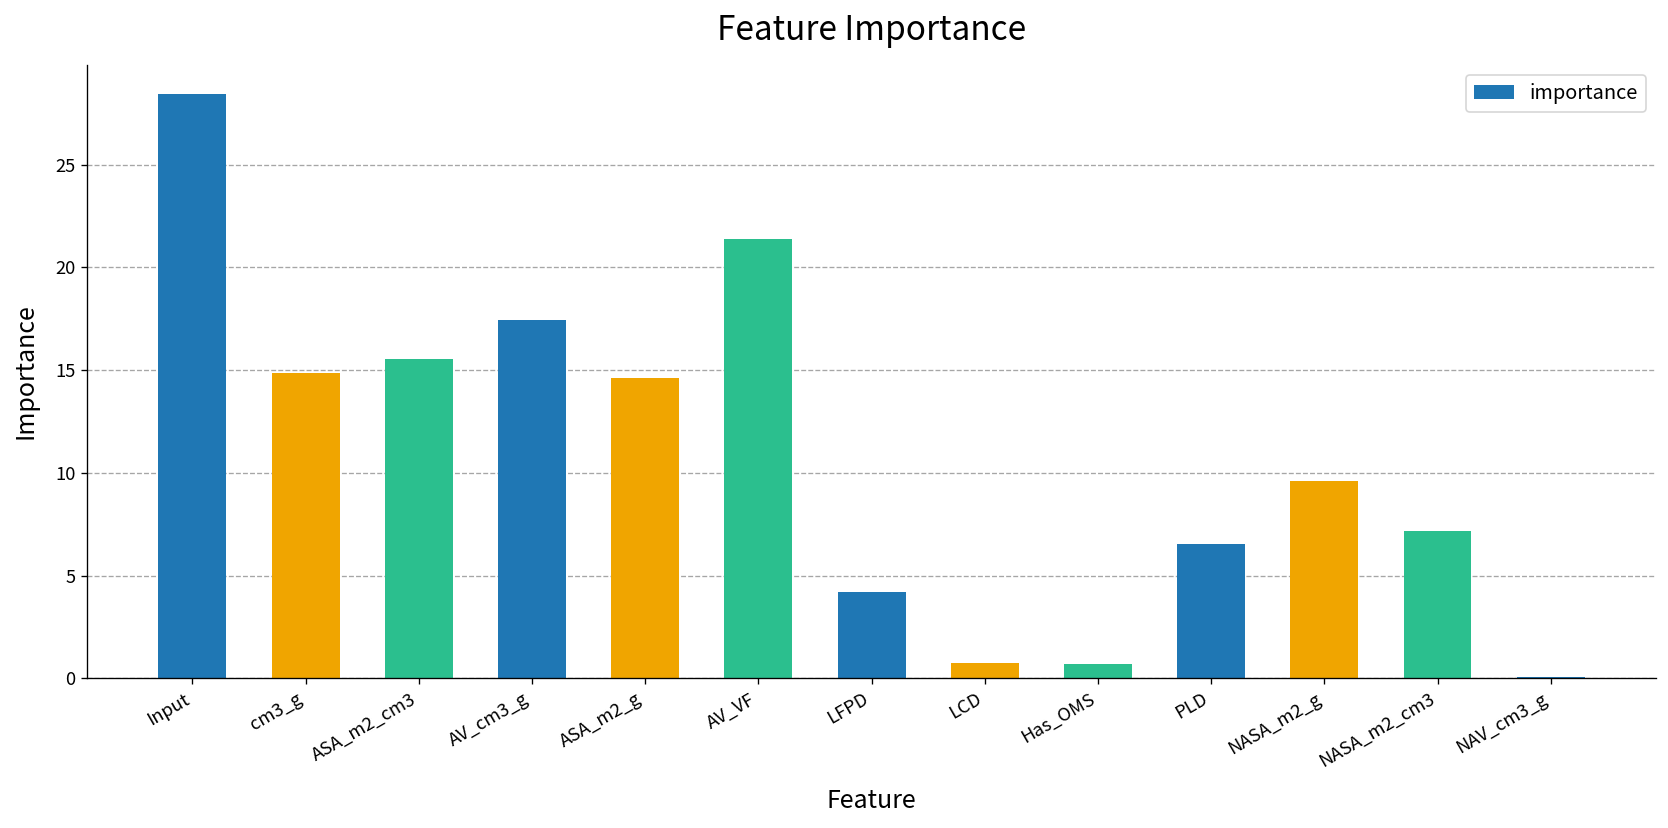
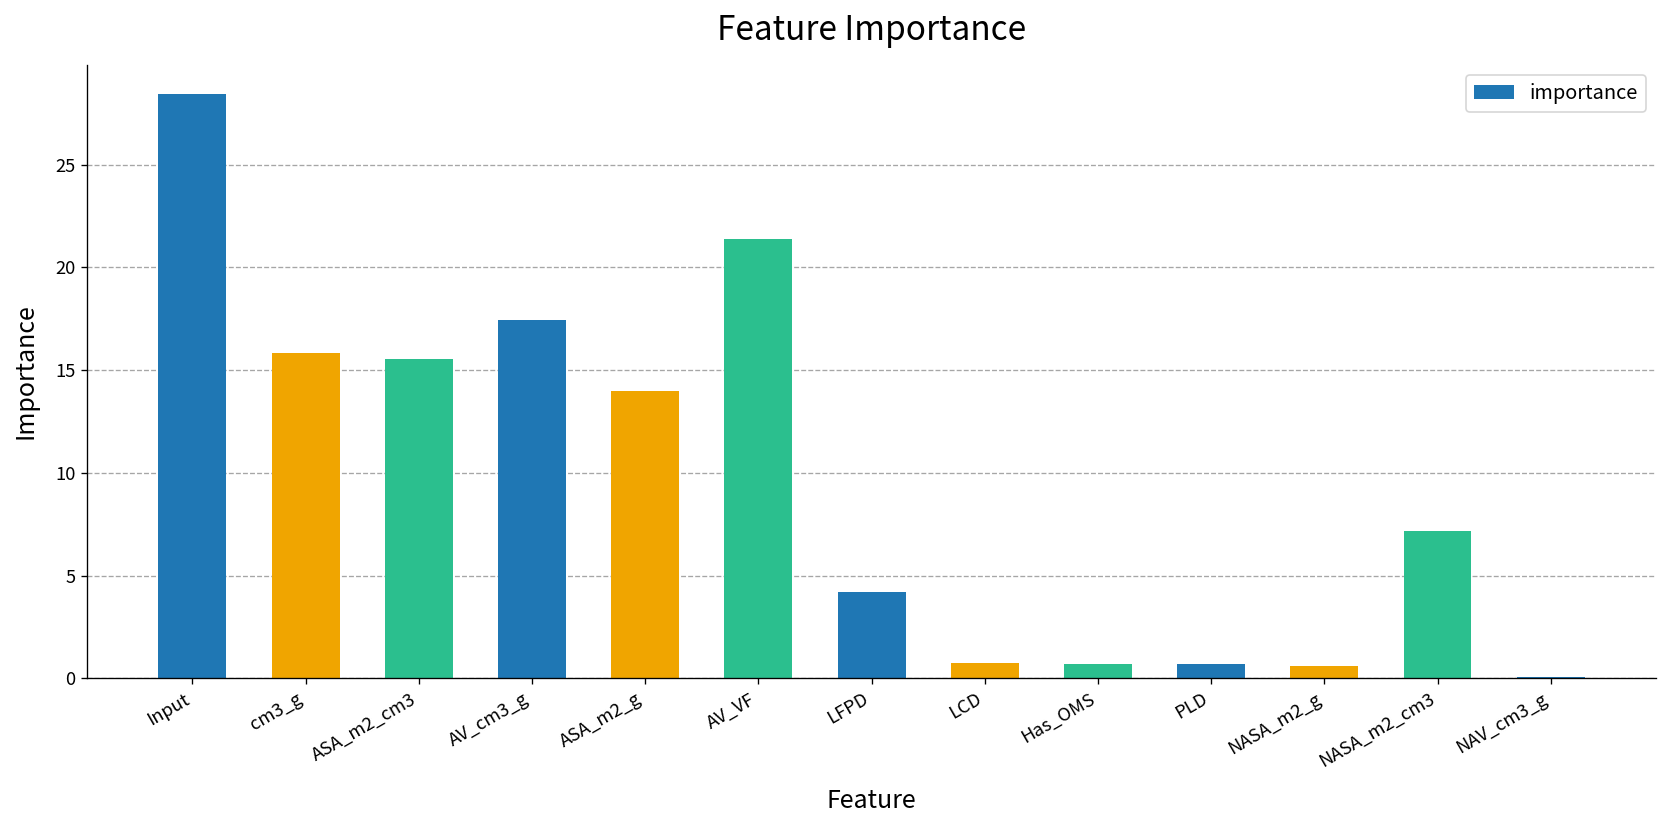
cm3_g: 14.8 -> 15.8
ASA_m2_g: 14.6 -> 14.0
PLD: 6.5 -> 0.7
NASA_m2_g: 9.6 -> 0.6
